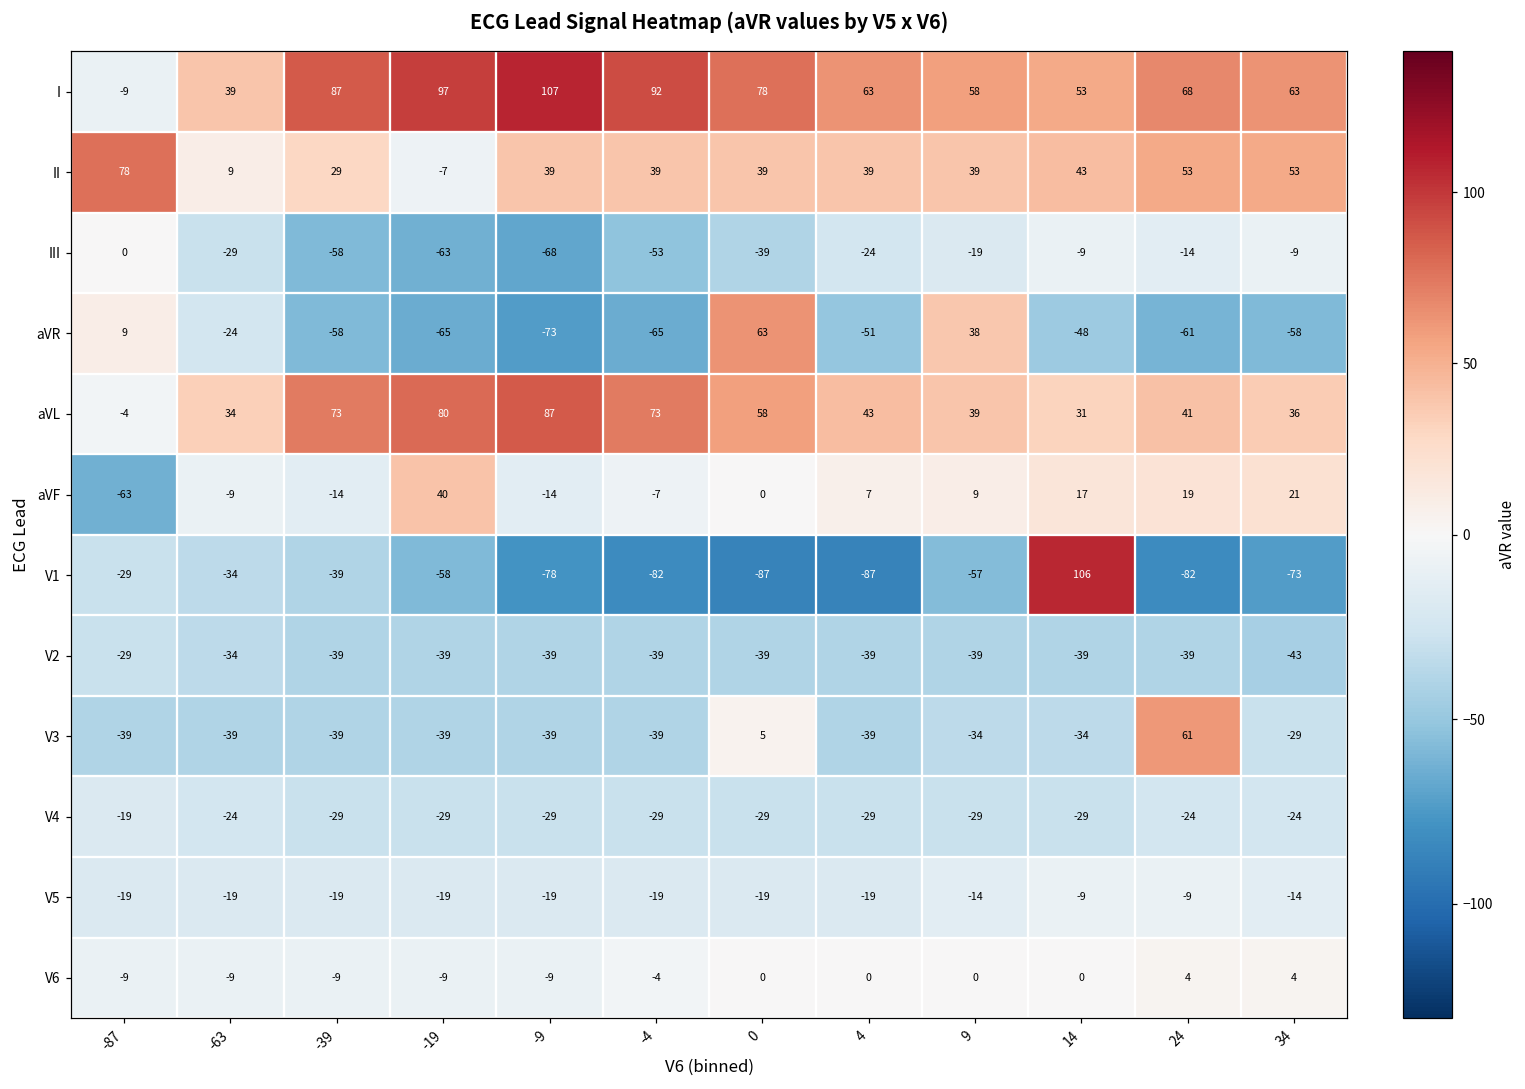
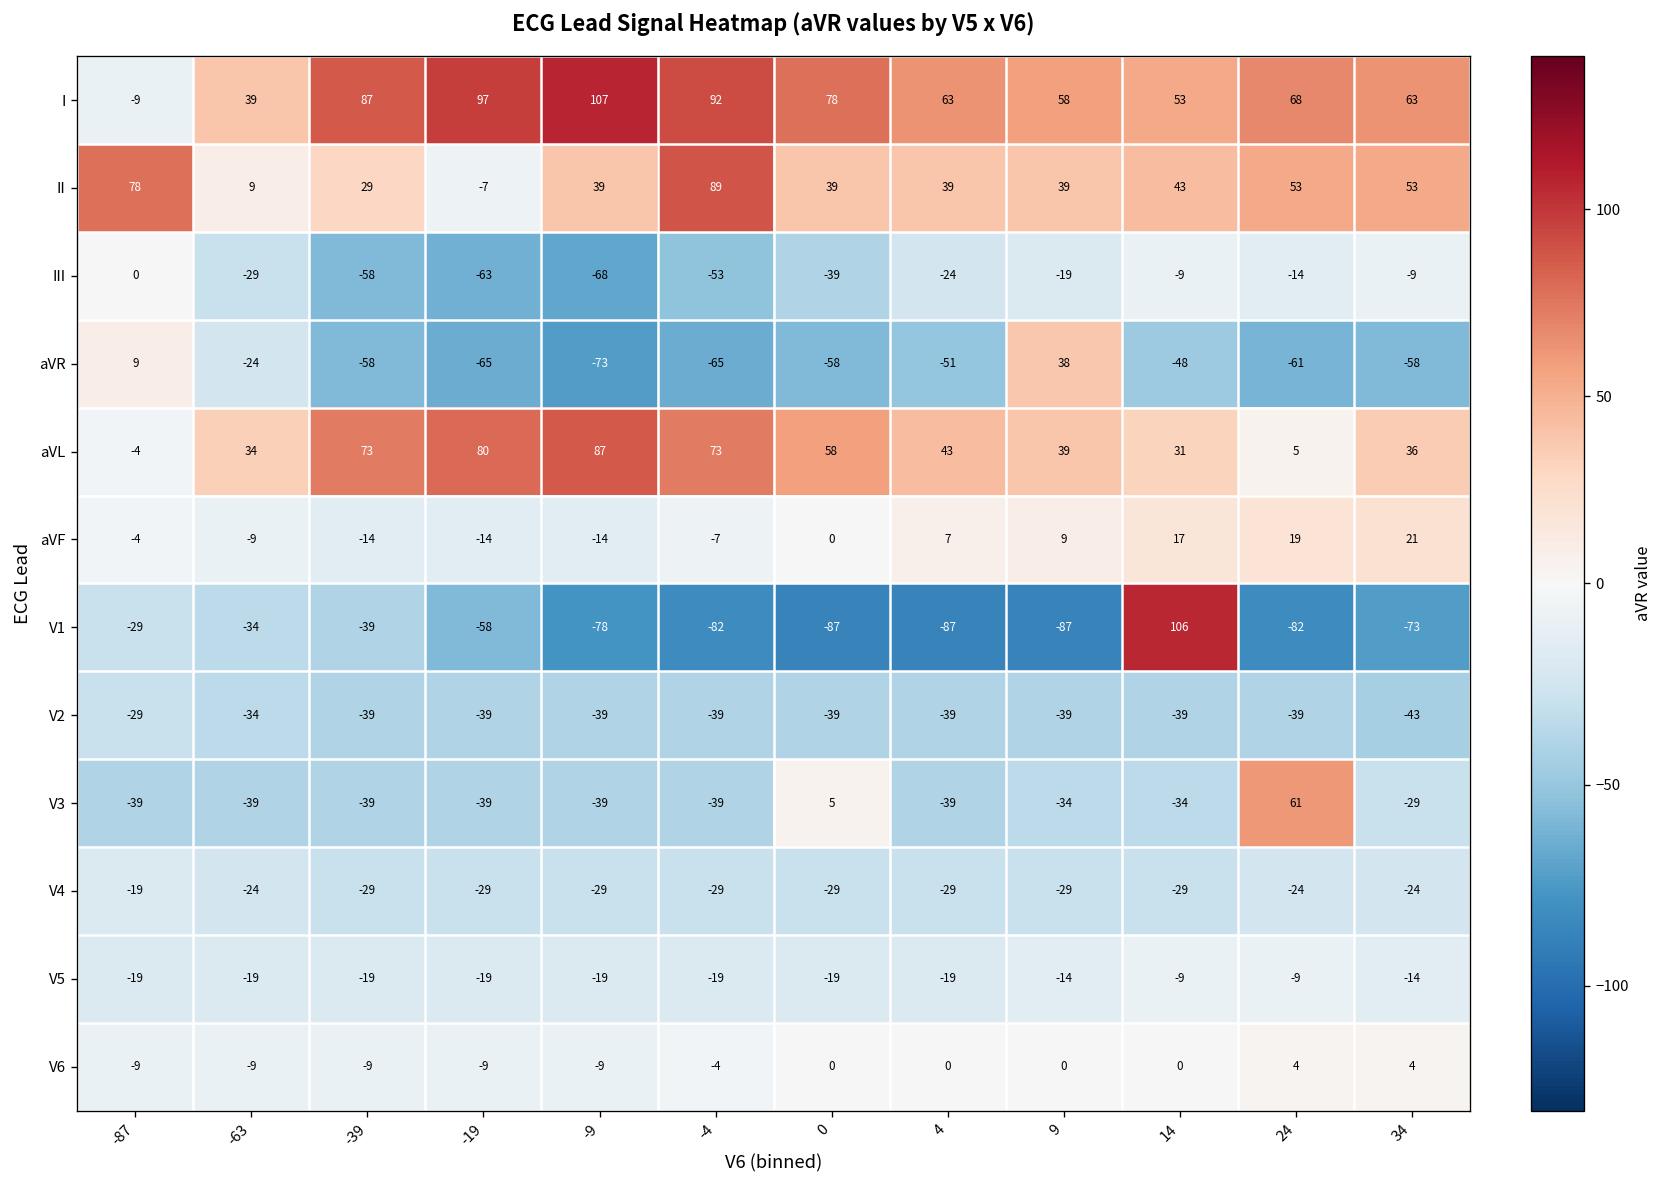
II, -4: 39 -> 89
aVR, 0: 63 -> -58
aVL, 24: 41 -> 5
aVF, -87: -63 -> -4
aVF, -19: 40 -> -14
V1, 9: -57 -> -87
